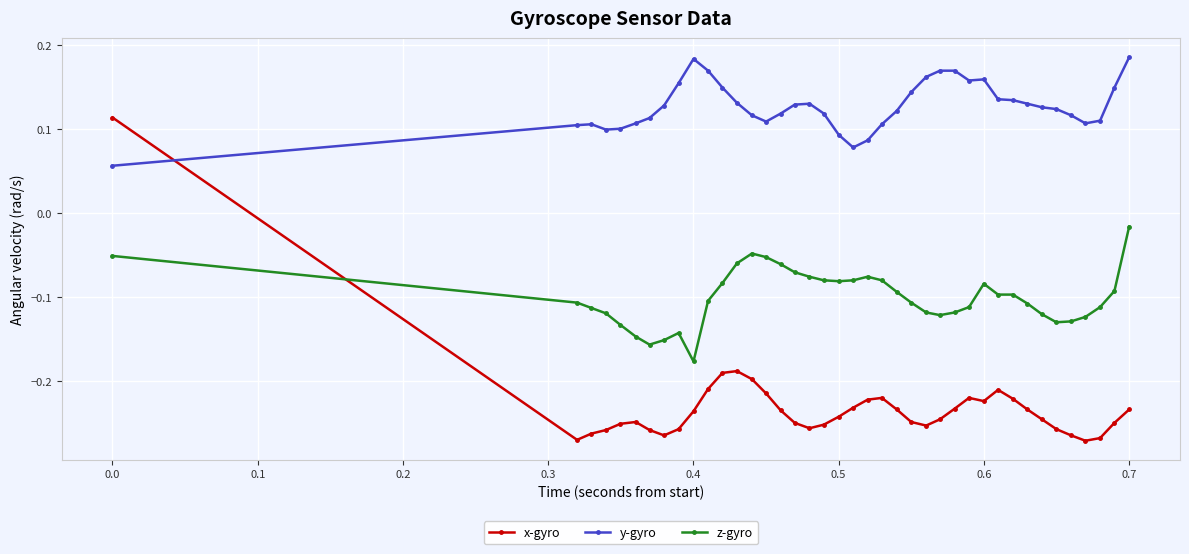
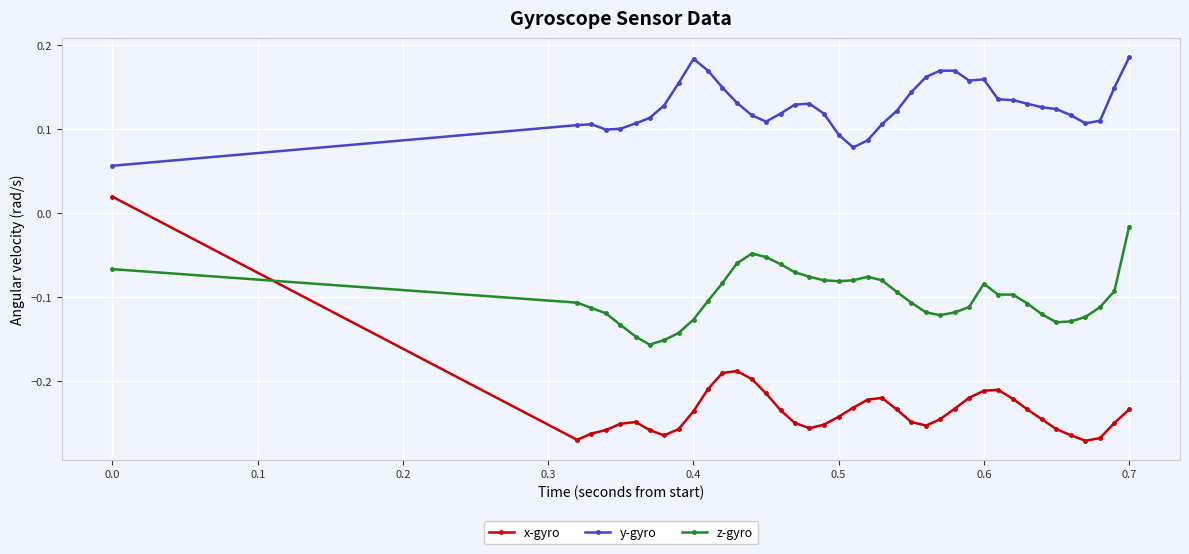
x-gyro, 0.0: 0.11 -> 0.02
z-gyro, 0.0: -0.05 -> -0.07
z-gyro, 0.4: -0.18 -> -0.13
x-gyro, 0.6: -0.22 -> -0.21
